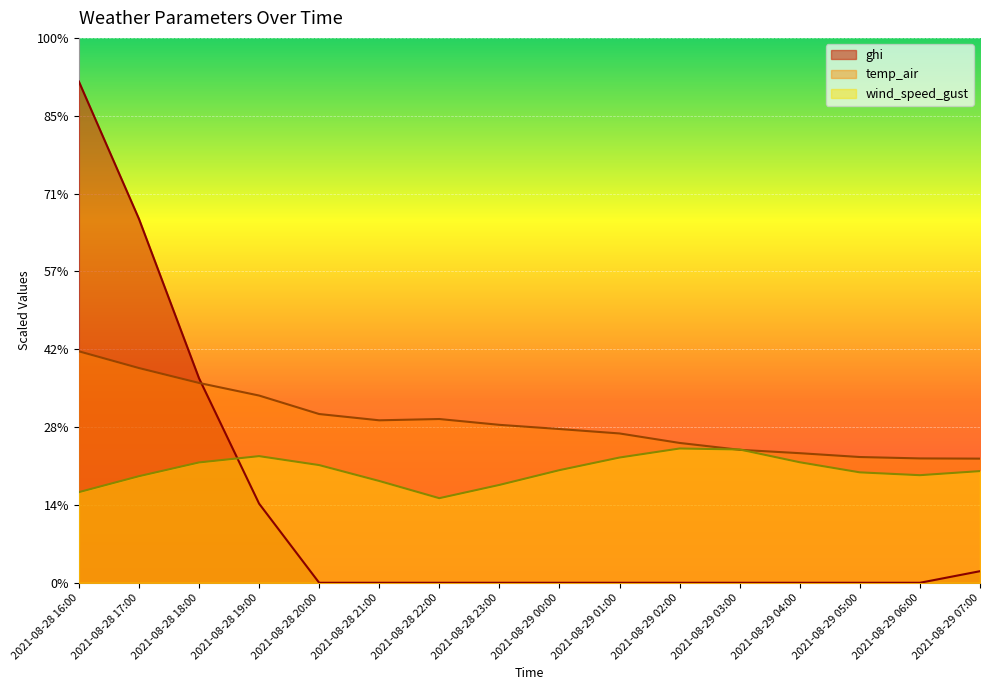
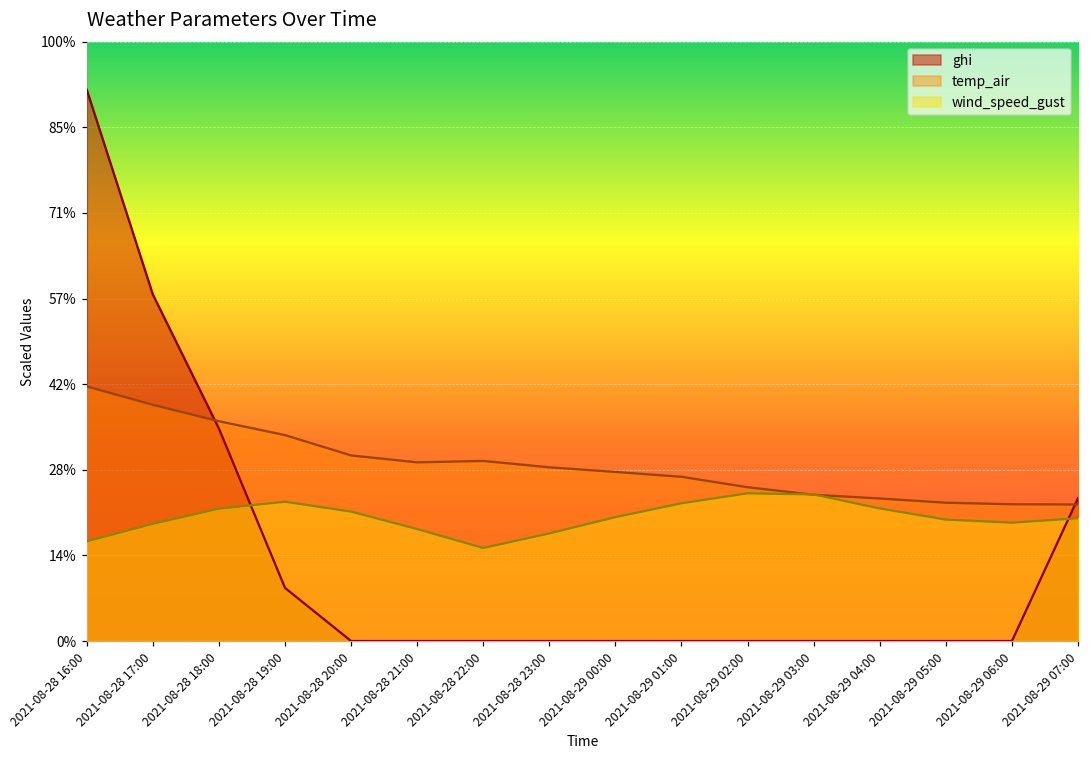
ghi, 2021-08-28 17:00: 67% -> 58%
ghi, 2021-08-28 18:00: 38% -> 35%
ghi, 2021-08-28 19:00: 15% -> 9%
ghi, 2021-08-29 07:00: 2% -> 24%
